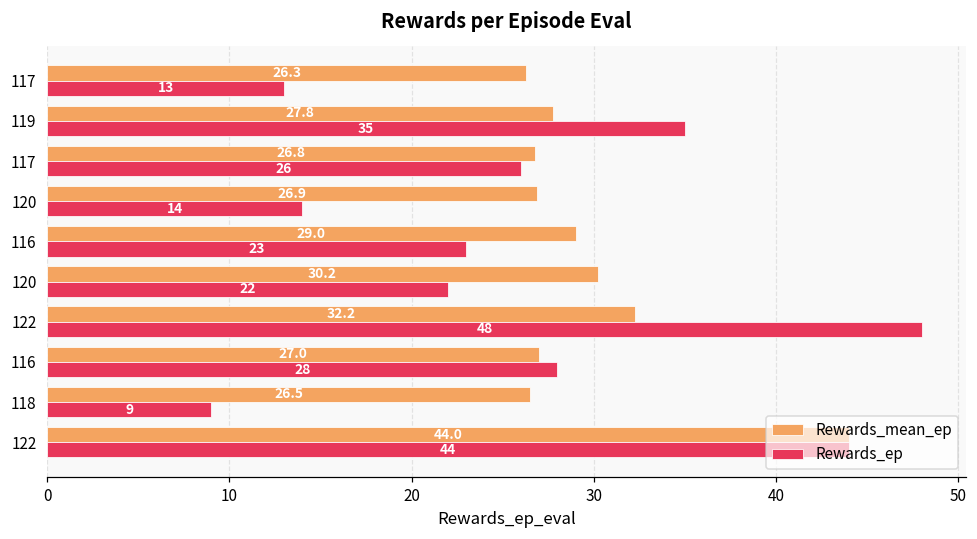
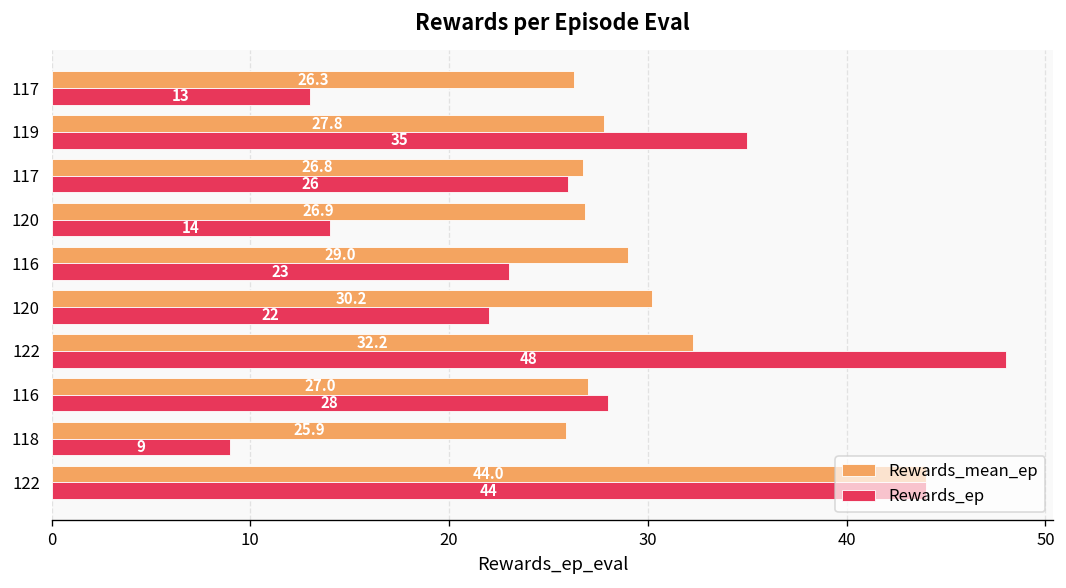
Rewards_mean_ep, 118: 26.5 -> 25.9
